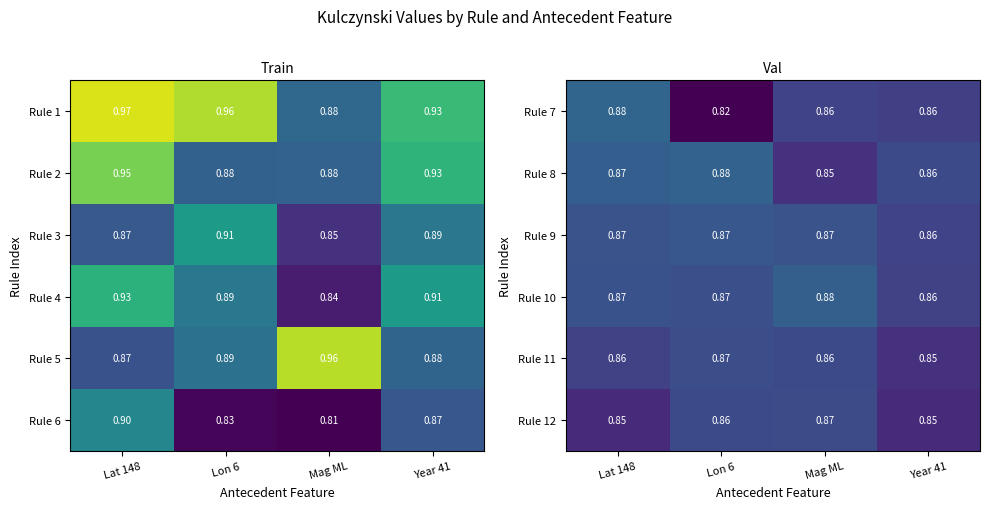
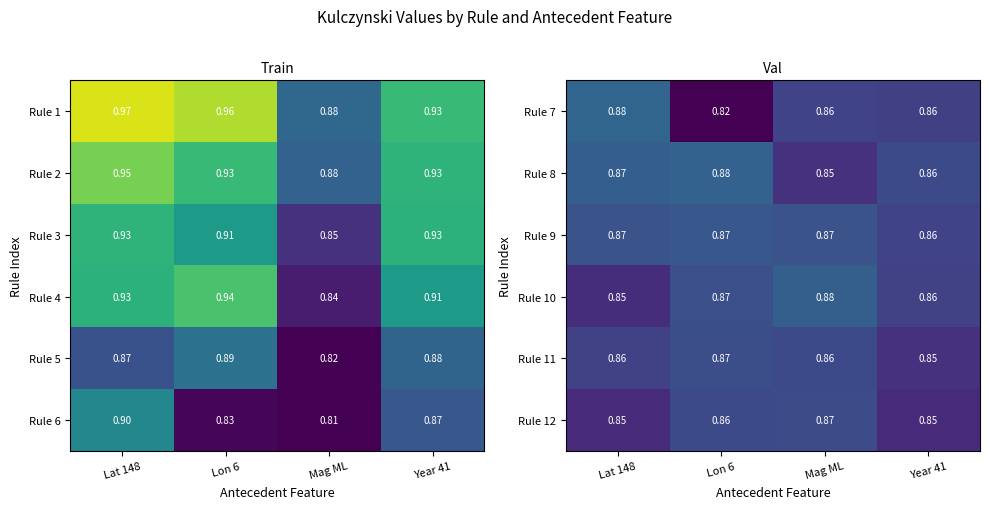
Train, Rule 2, Lon 6: 0.88 -> 0.93
Train, Rule 3, Lat 148: 0.87 -> 0.93
Train, Rule 3, Year 41: 0.89 -> 0.93
Train, Rule 4, Lon 6: 0.89 -> 0.94
Train, Rule 5, Mag ML: 0.96 -> 0.82
Val, Rule 10, Lat 148: 0.87 -> 0.85
